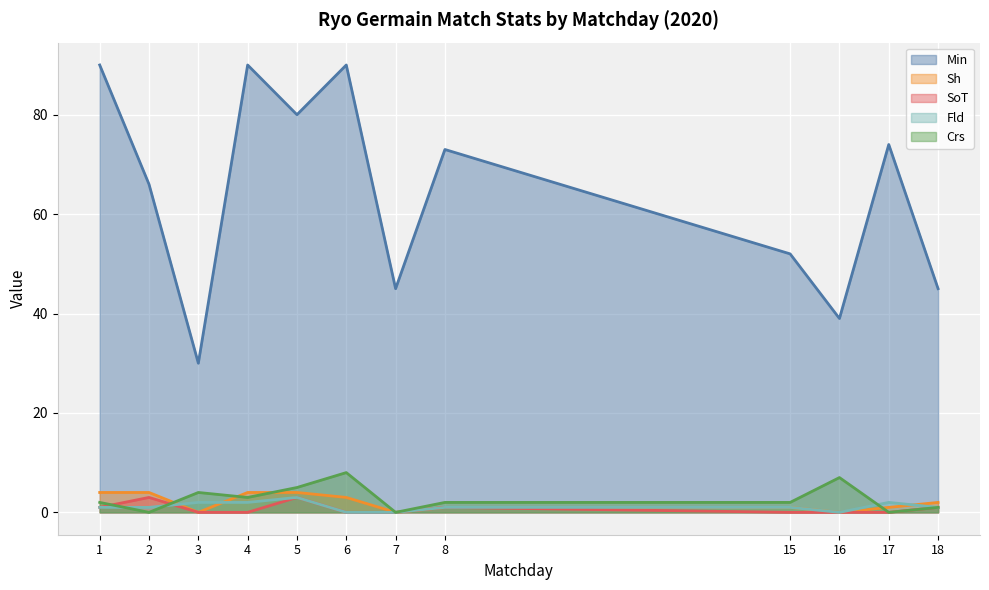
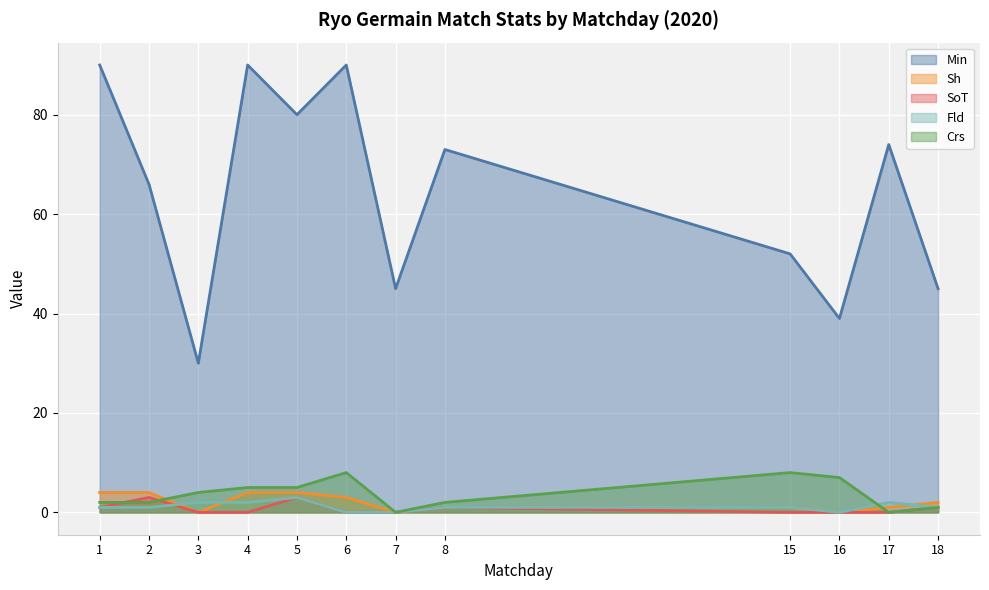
Crs, 2: 0 -> 2
Crs, 4: 3 -> 5
Crs, 15: 2 -> 8
